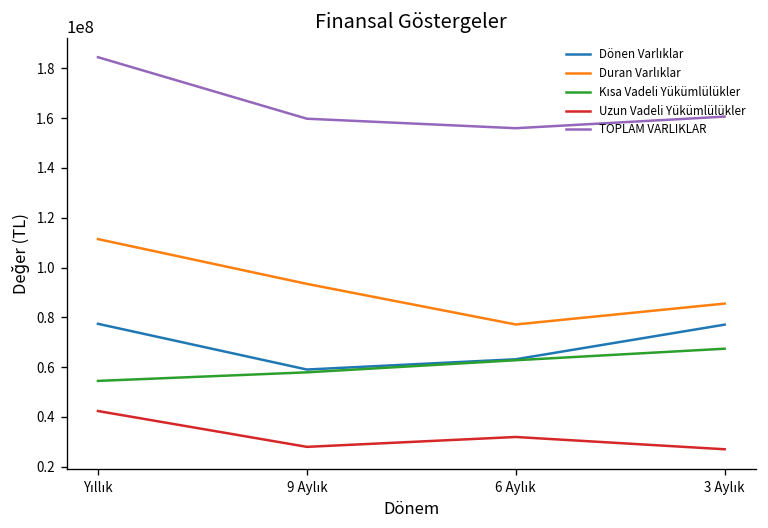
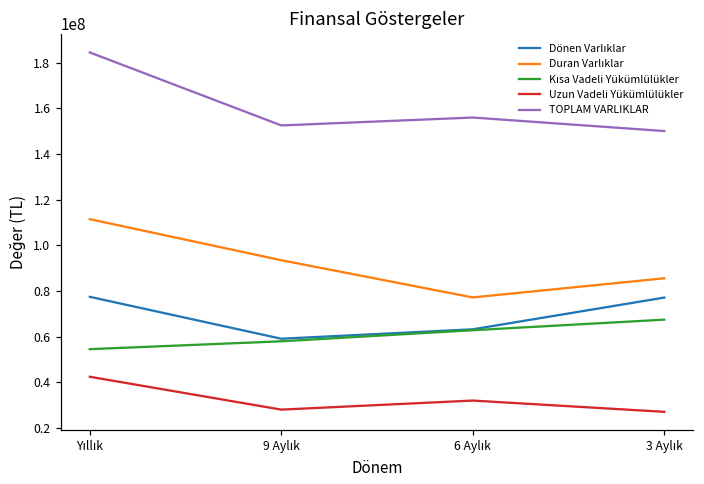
TOPLAM VARLIKLAR, 9 Aylık: 160000000 -> 152000000
TOPLAM VARLIKLAR, 3 Aylık: 161000000 -> 150000000
